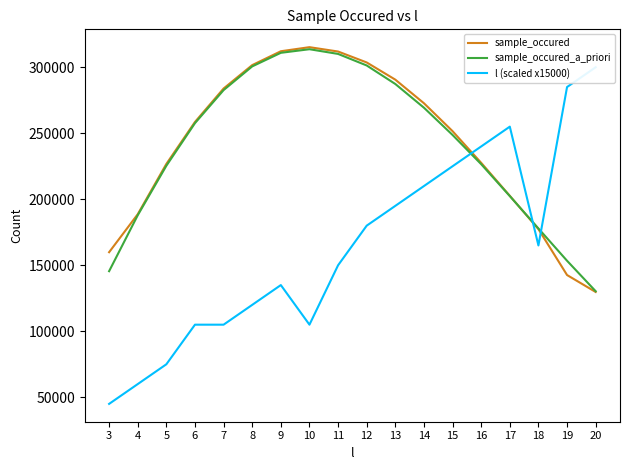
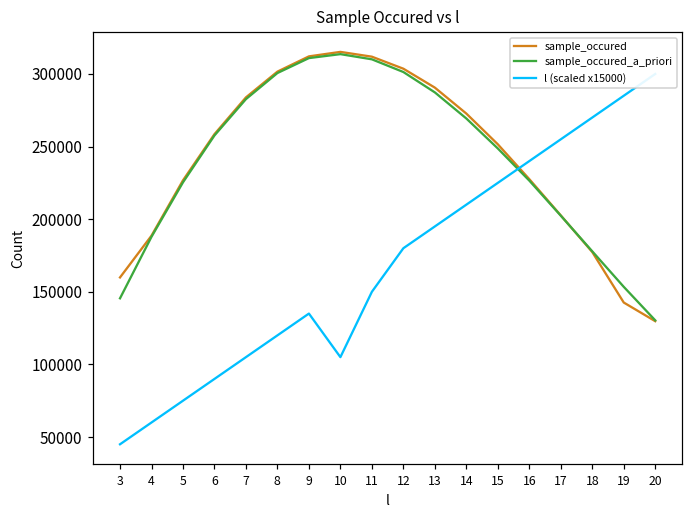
l (scaled x15000), 6: 105000 -> 90000
l (scaled x15000), 18: 165000 -> 270000
